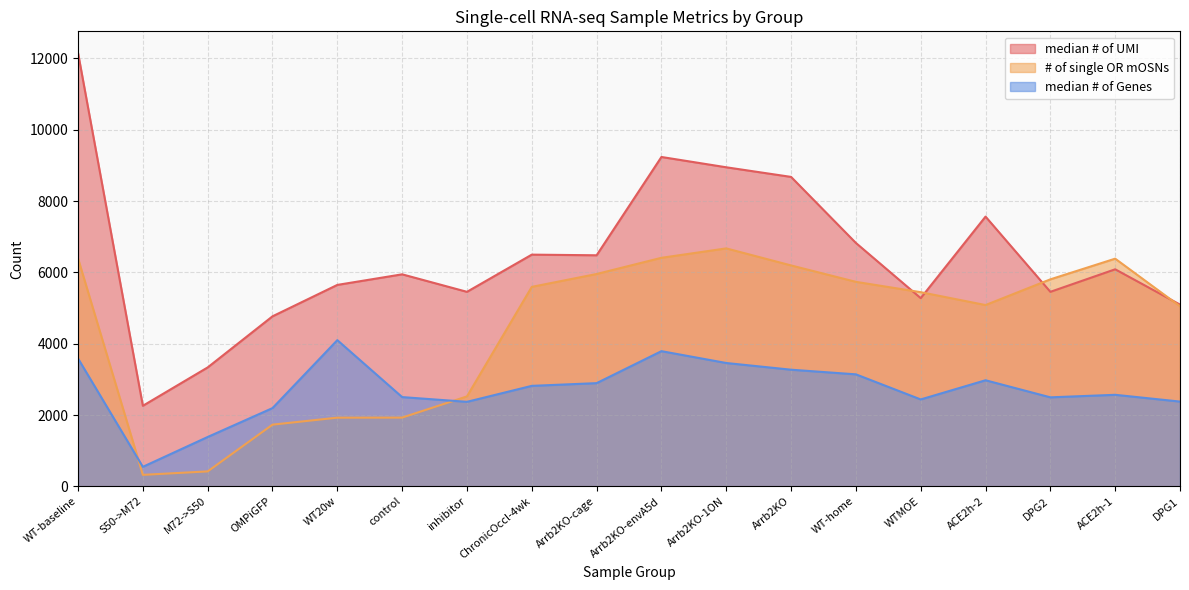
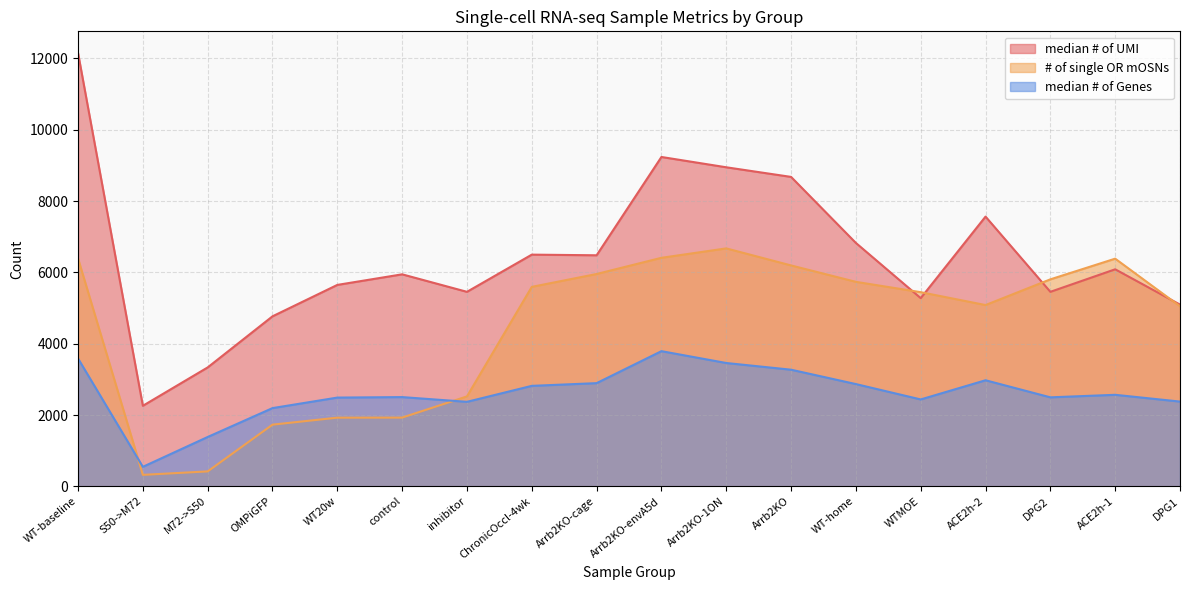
median # of Genes, WT20w: 4100 -> 2500
median # of Genes, WT-home: 3100 -> 2900
